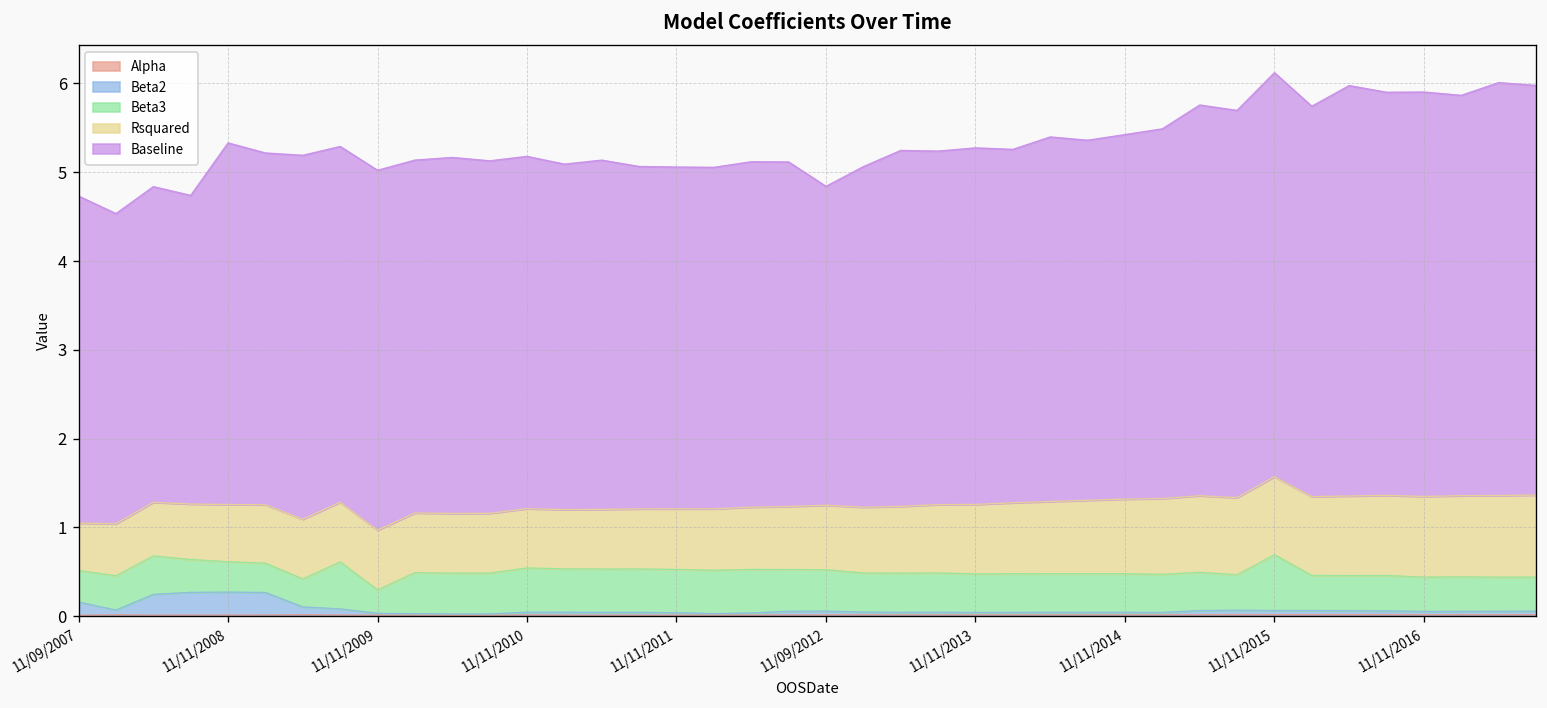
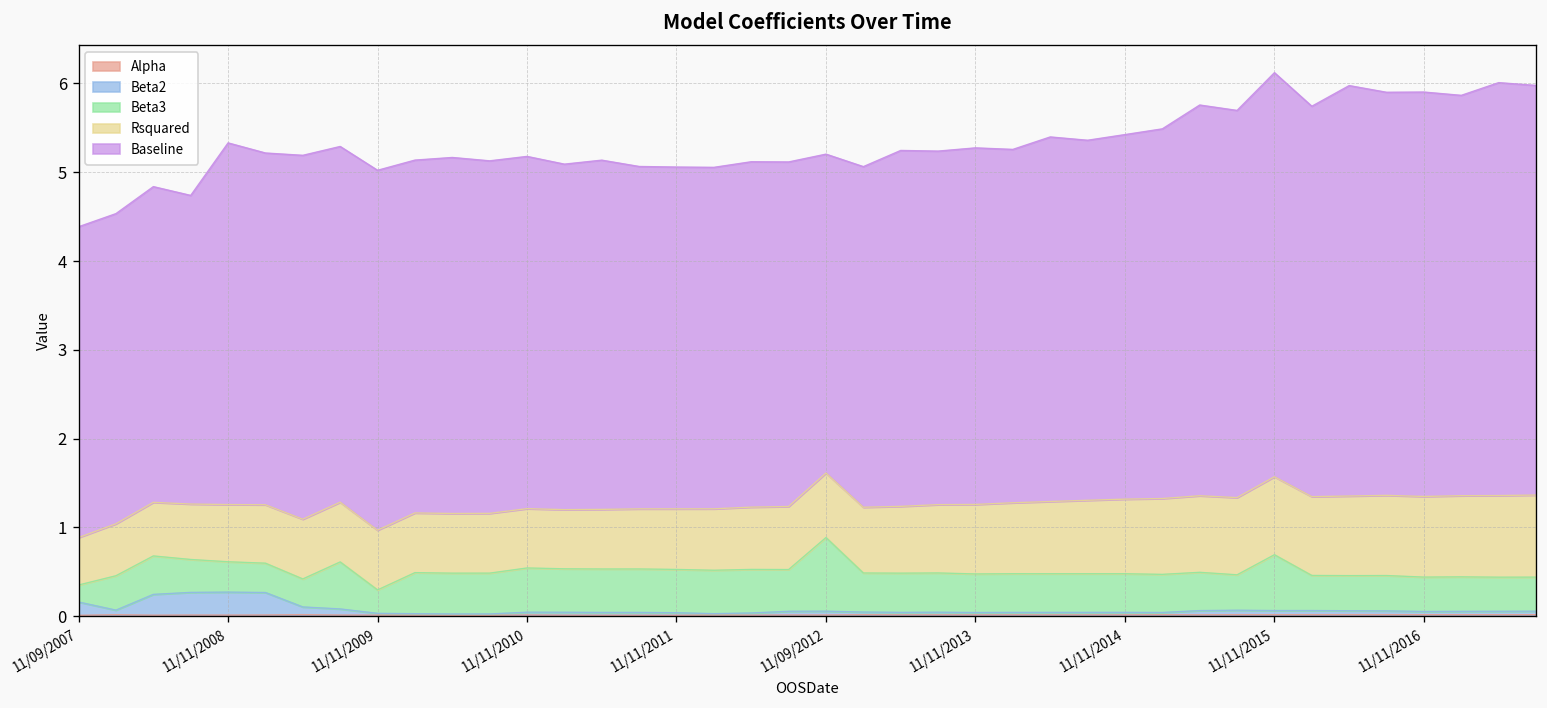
Beta3, 11/09/2007: 0.4 -> 0.2
Baseline, 11/09/2007: 3.7 -> 3.5
Beta3, 11/09/2012: 0.5 -> 0.8
